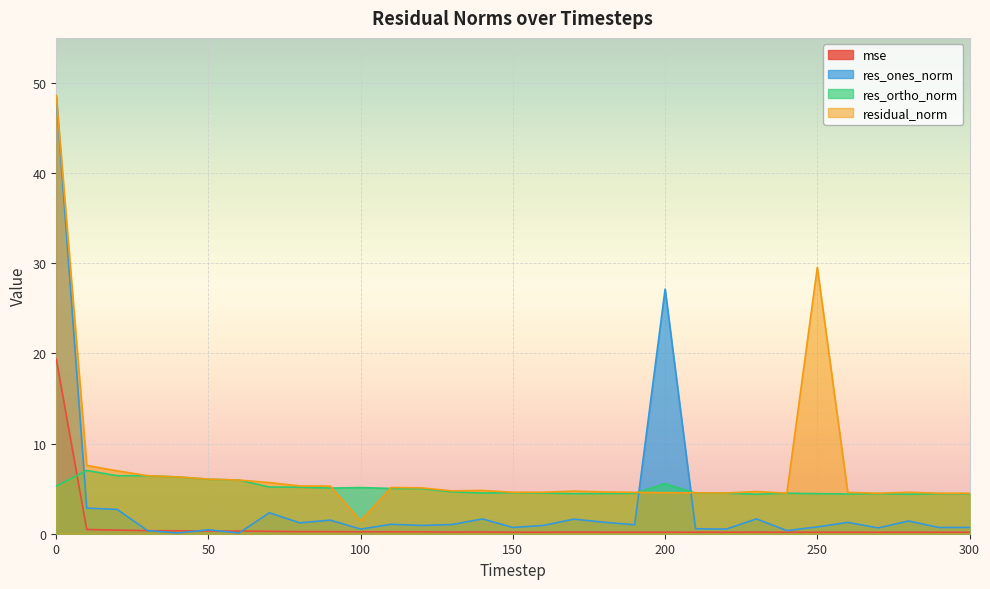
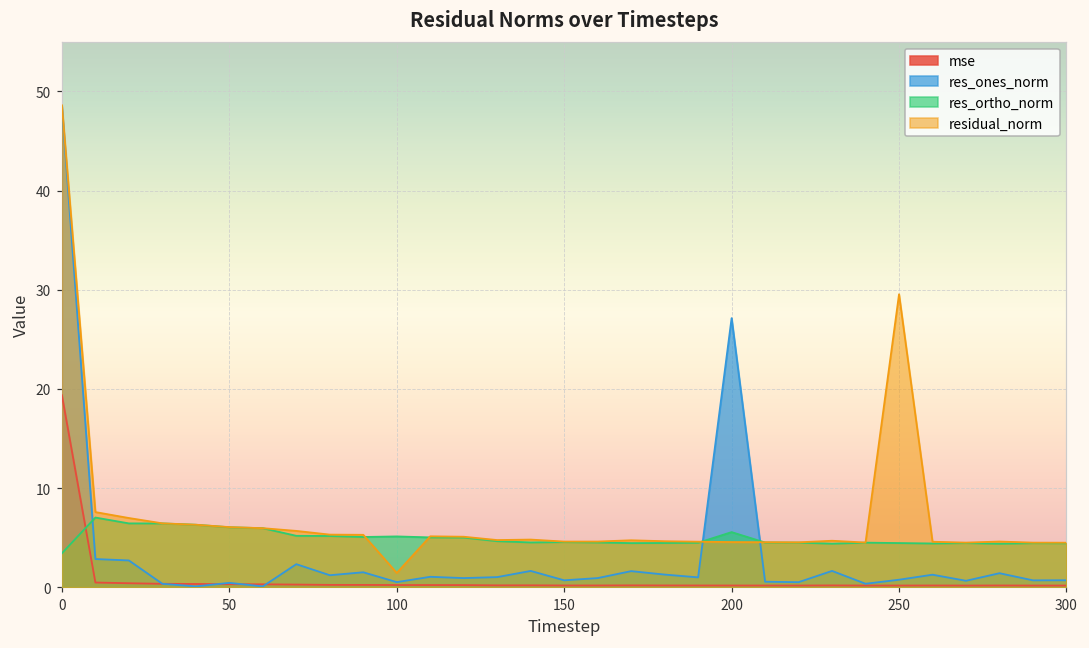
res_ortho_norm, 0: 5 -> 3
